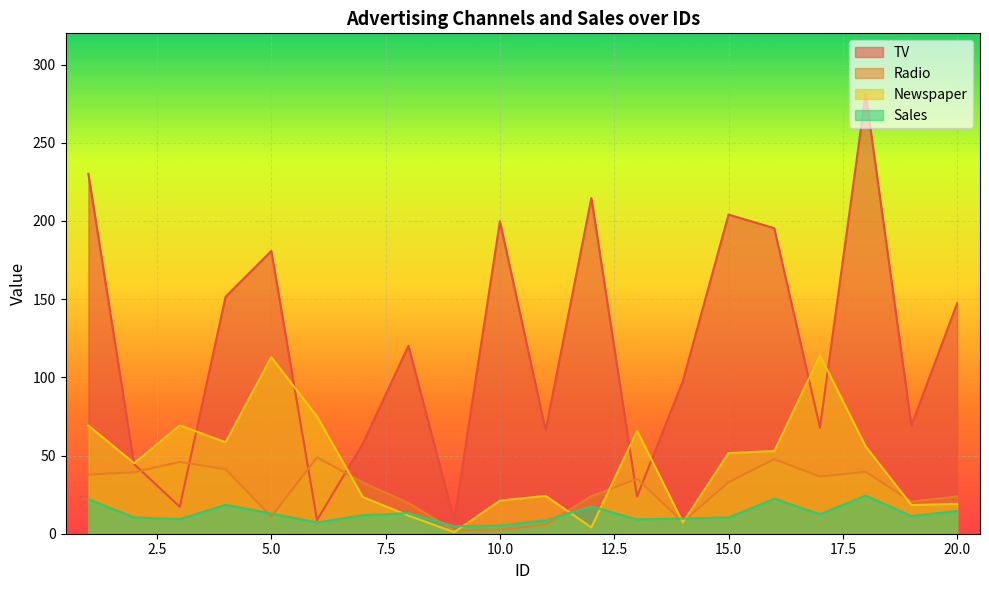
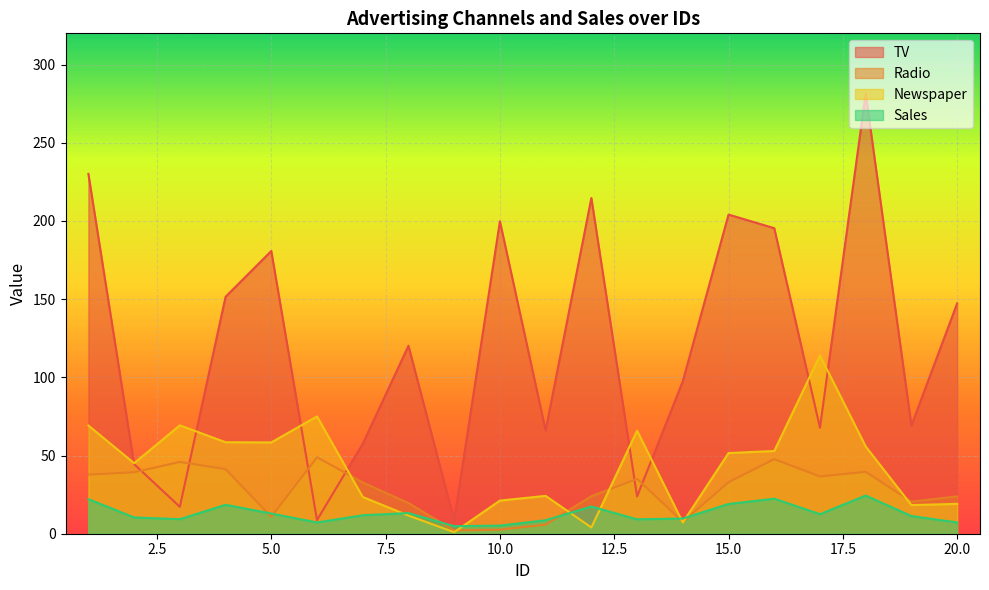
Newspaper, 5.0: 113 -> 58
Sales, 15.0: 10 -> 19
Sales, 20.0: 15 -> 7
